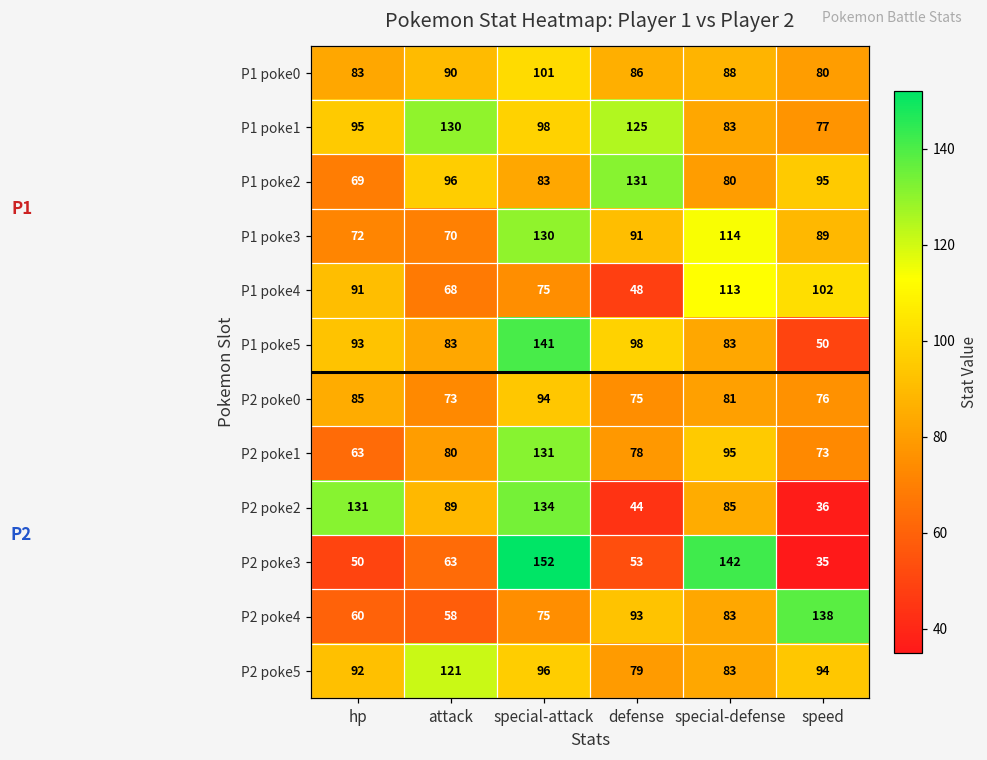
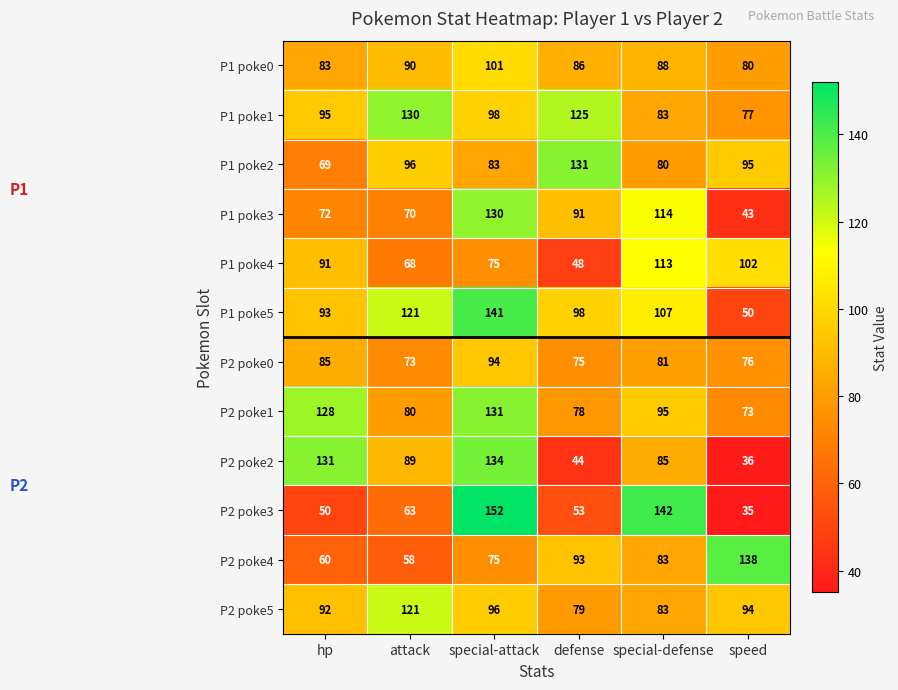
P1 poke3, speed: 89 -> 43
P1 poke5, attack: 83 -> 121
P1 poke5, special-defense: 83 -> 107
P2 poke1, hp: 63 -> 128
